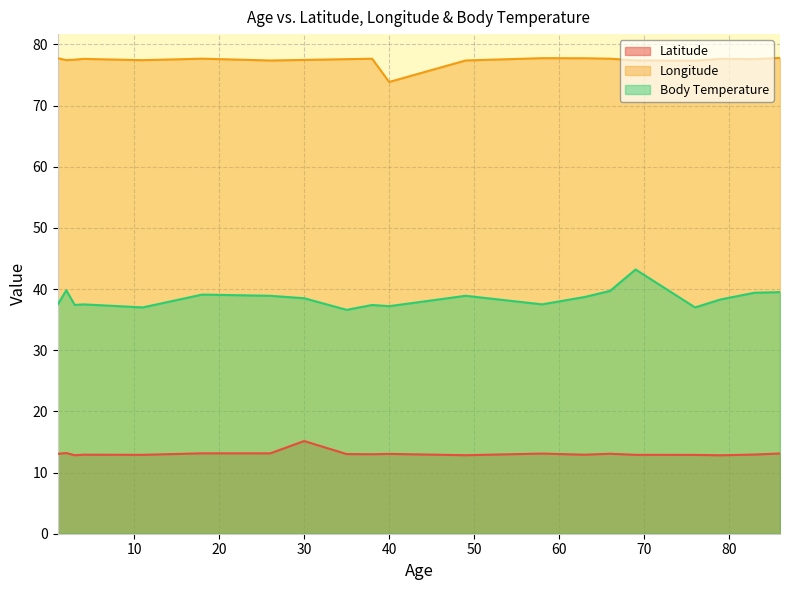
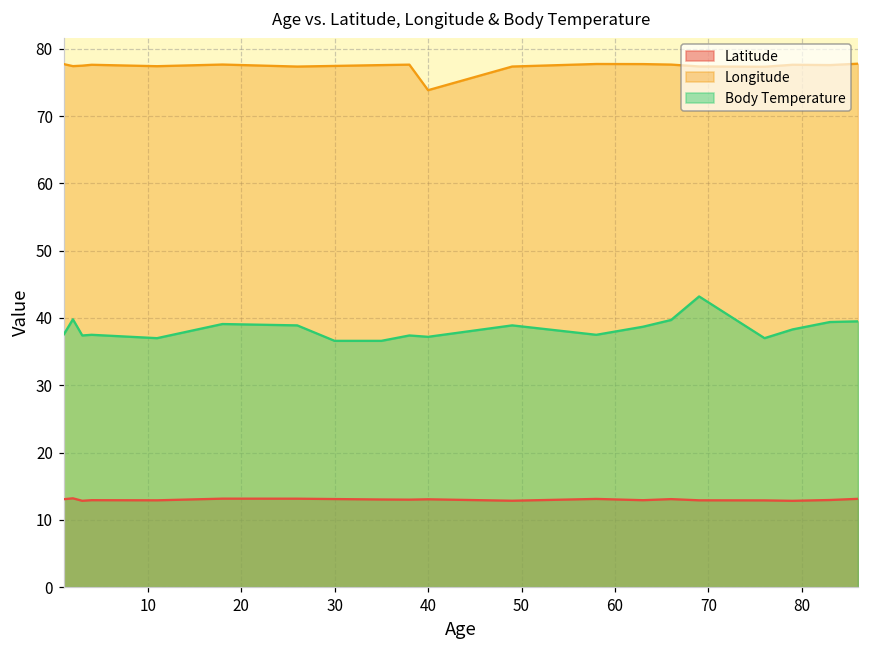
Latitude, 30: 15 -> 13
Body Temperature, 30: 39 -> 37
